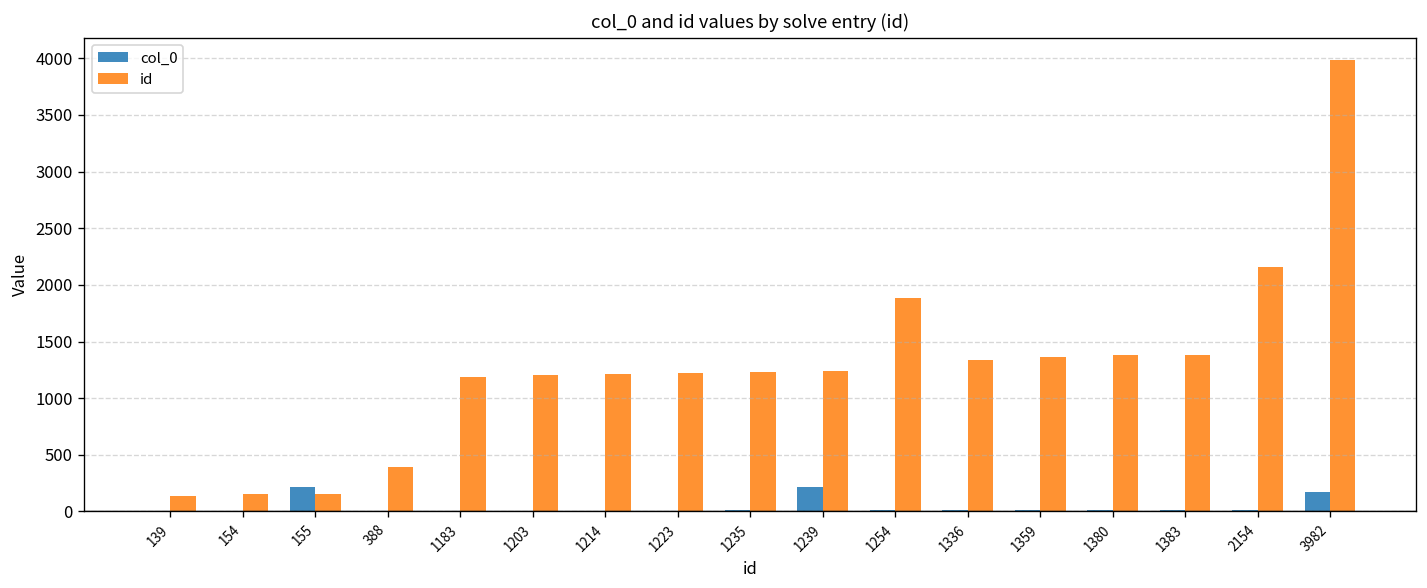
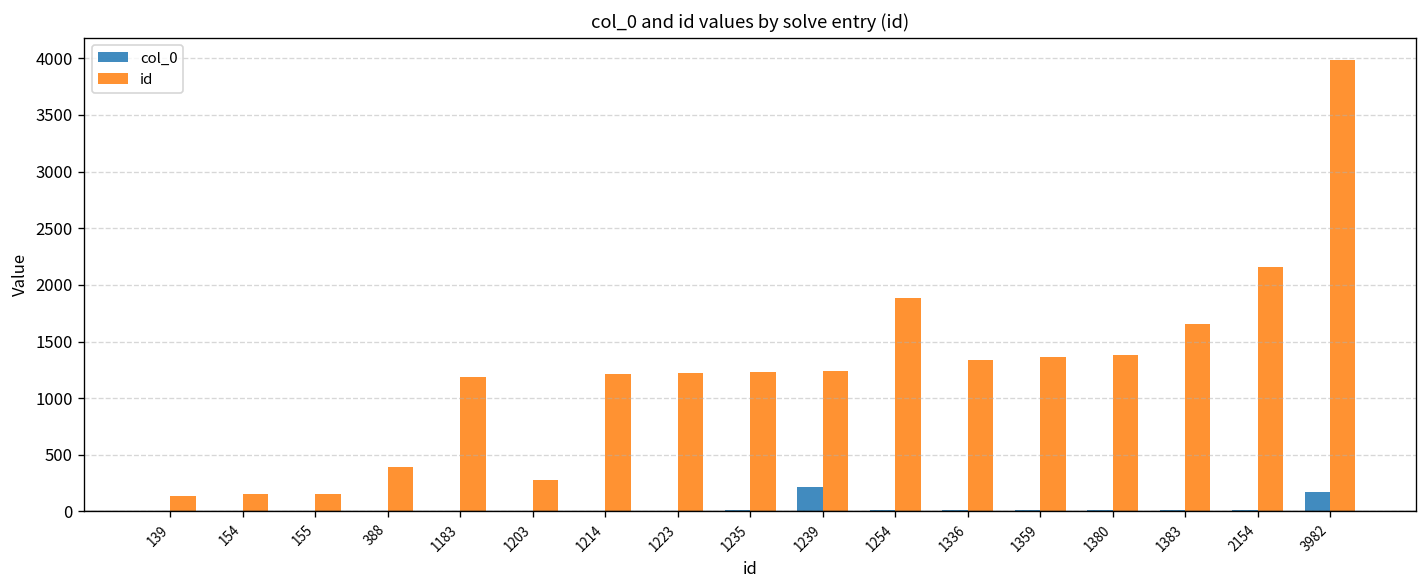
col_0, 155: 200 -> 0
id, 1203: 1200 -> 300
id, 1383: 1400 -> 1700
